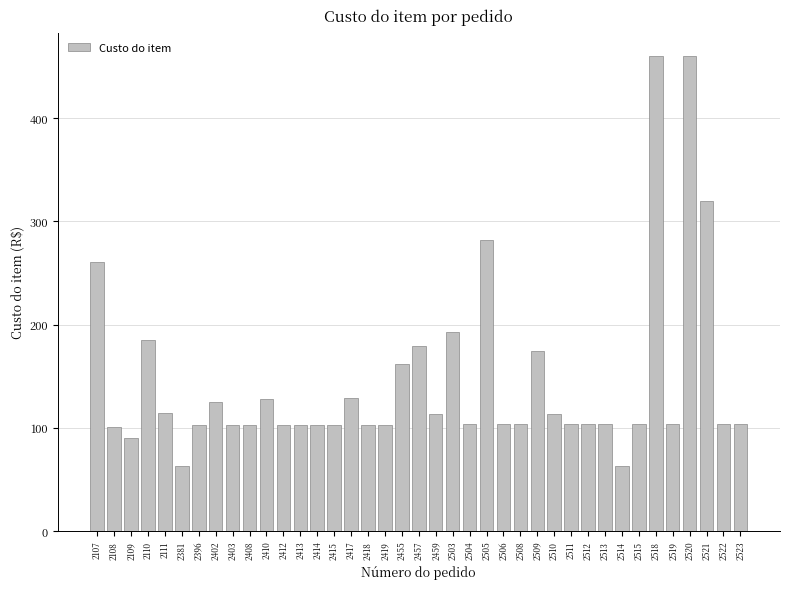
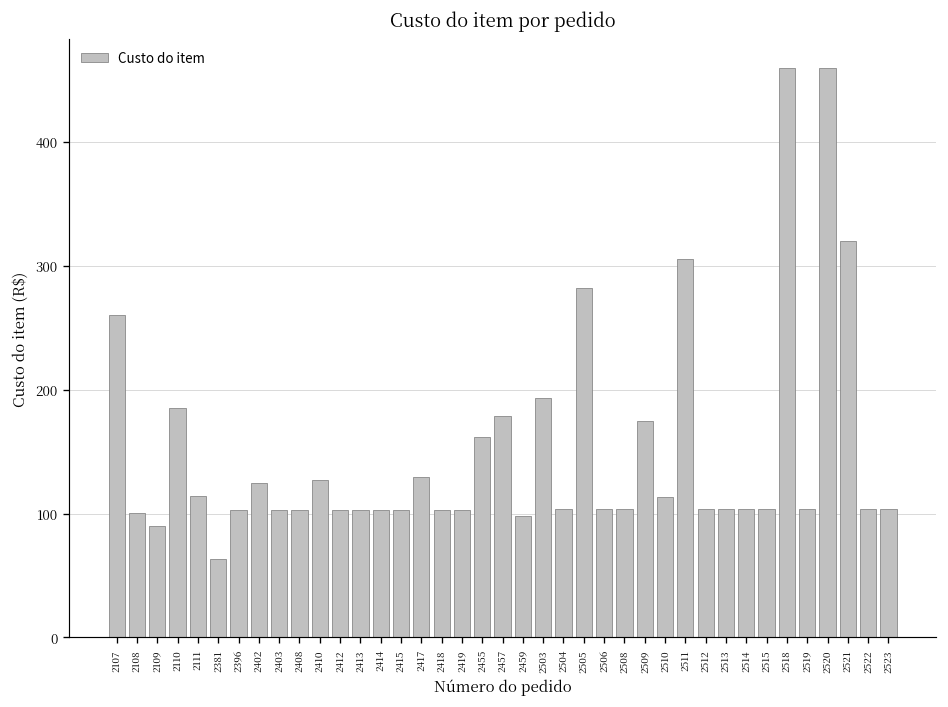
2459: 113 -> 98
2511: 104 -> 306
2514: 63 -> 104
